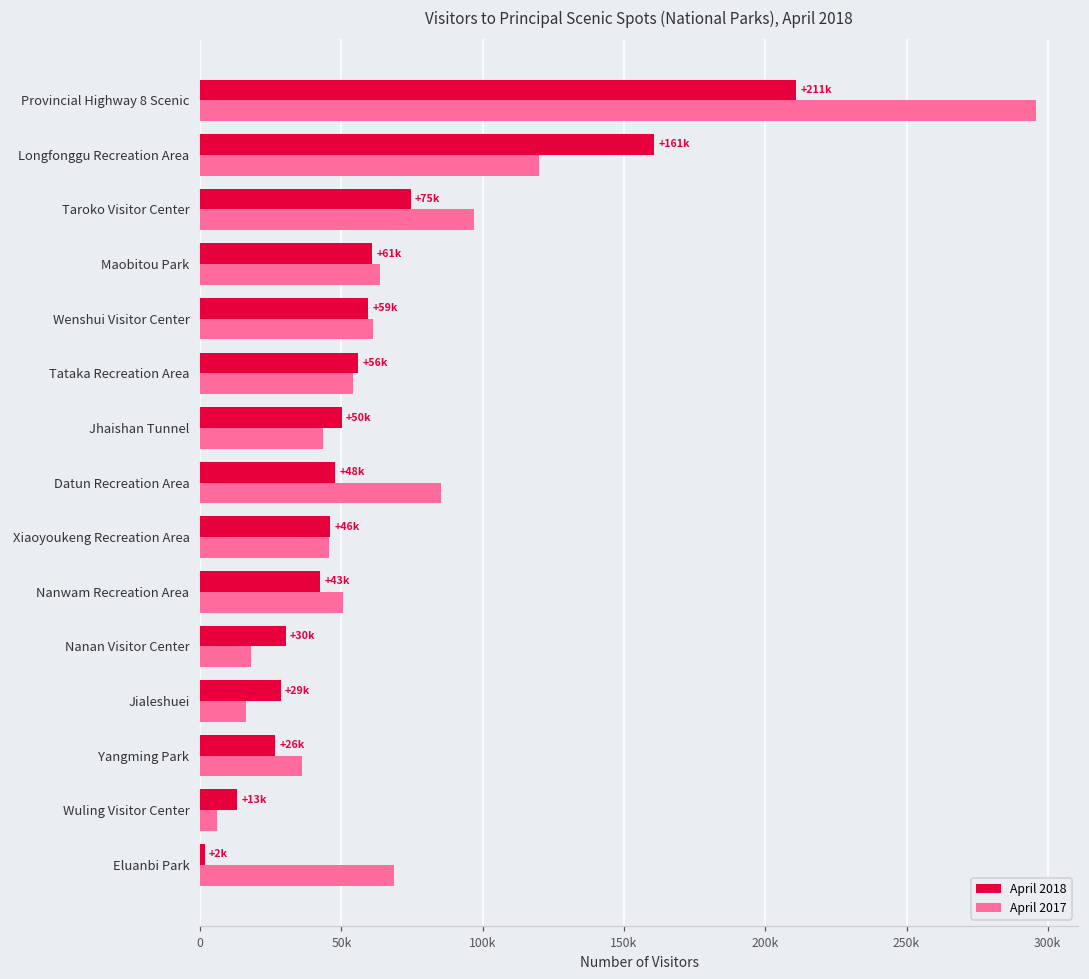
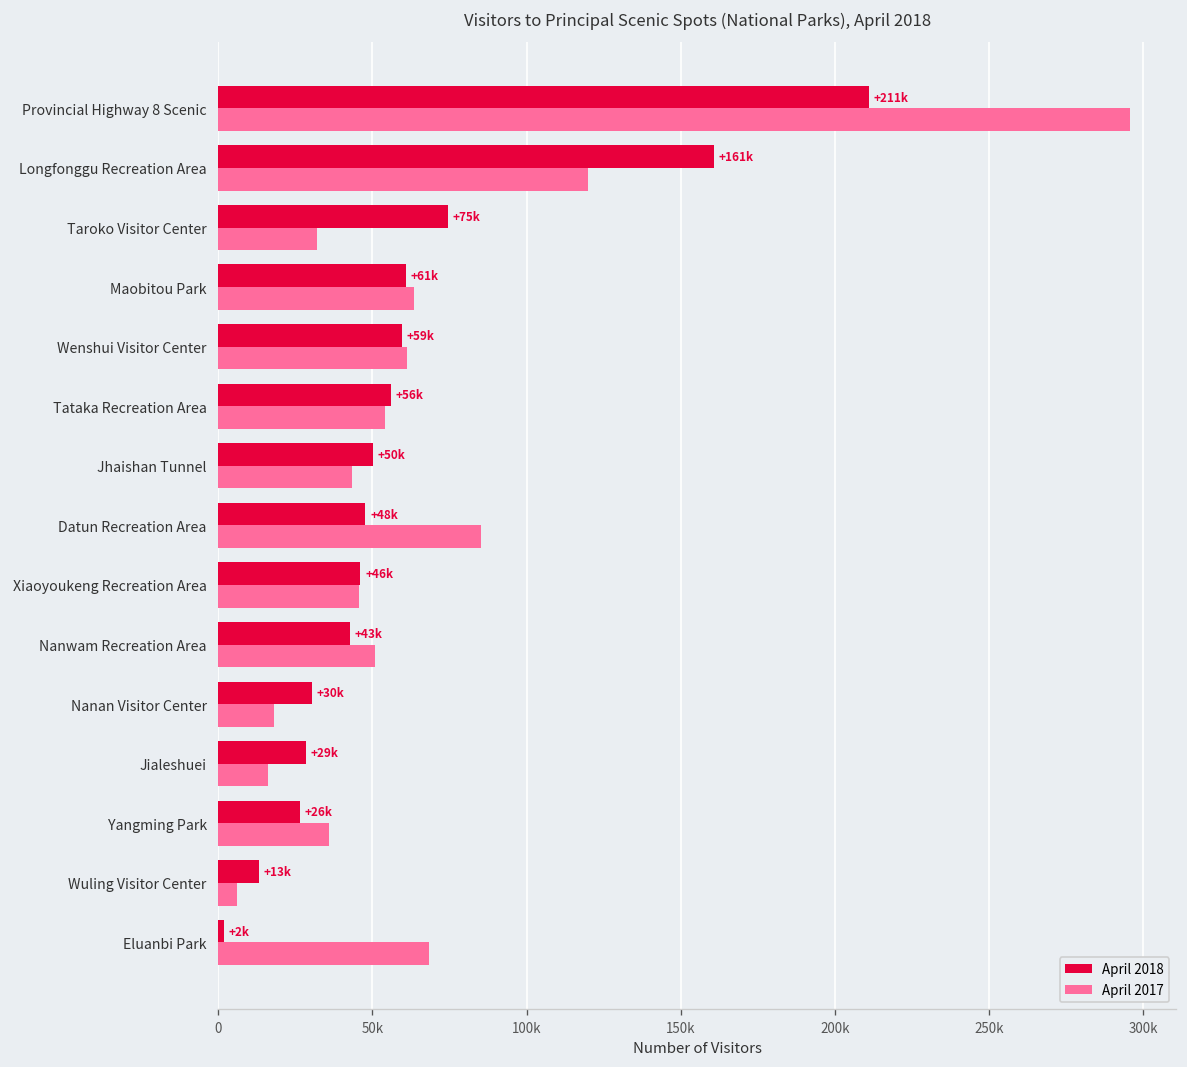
April 2017, Taroko Visitor Center: 97000 -> 32000
